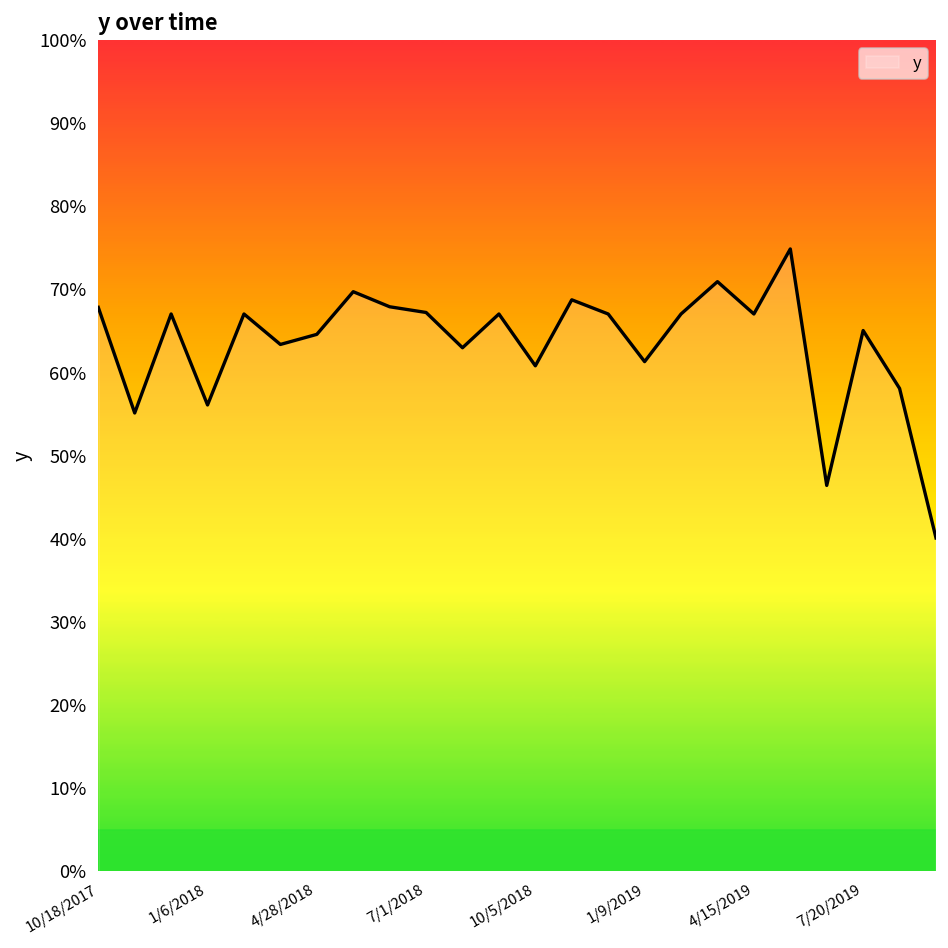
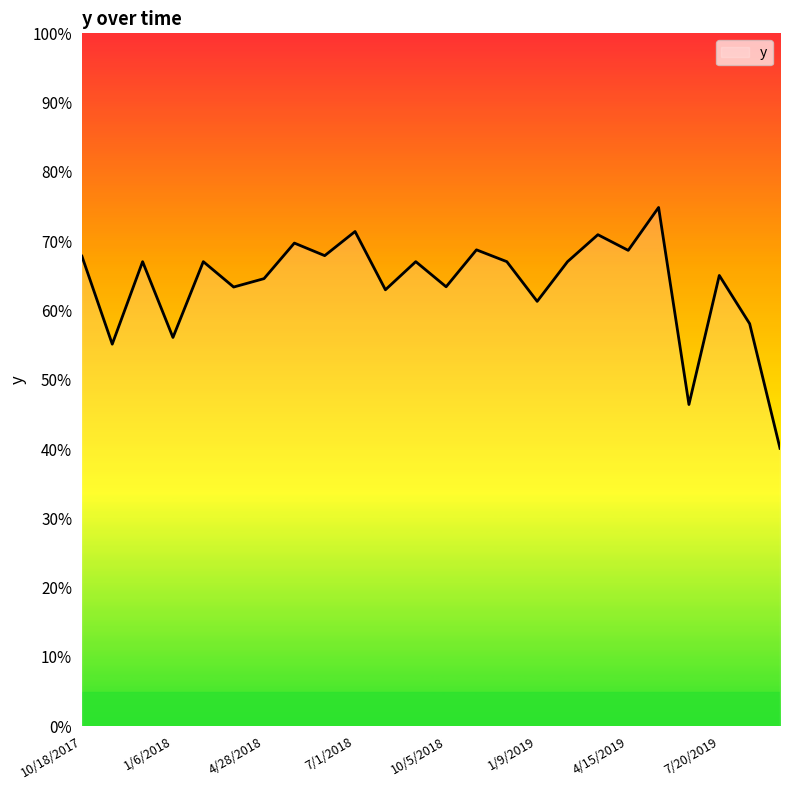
7/1/2018: 67% -> 71%
10/5/2018: 61% -> 63%
4/15/2019: 67% -> 69%
